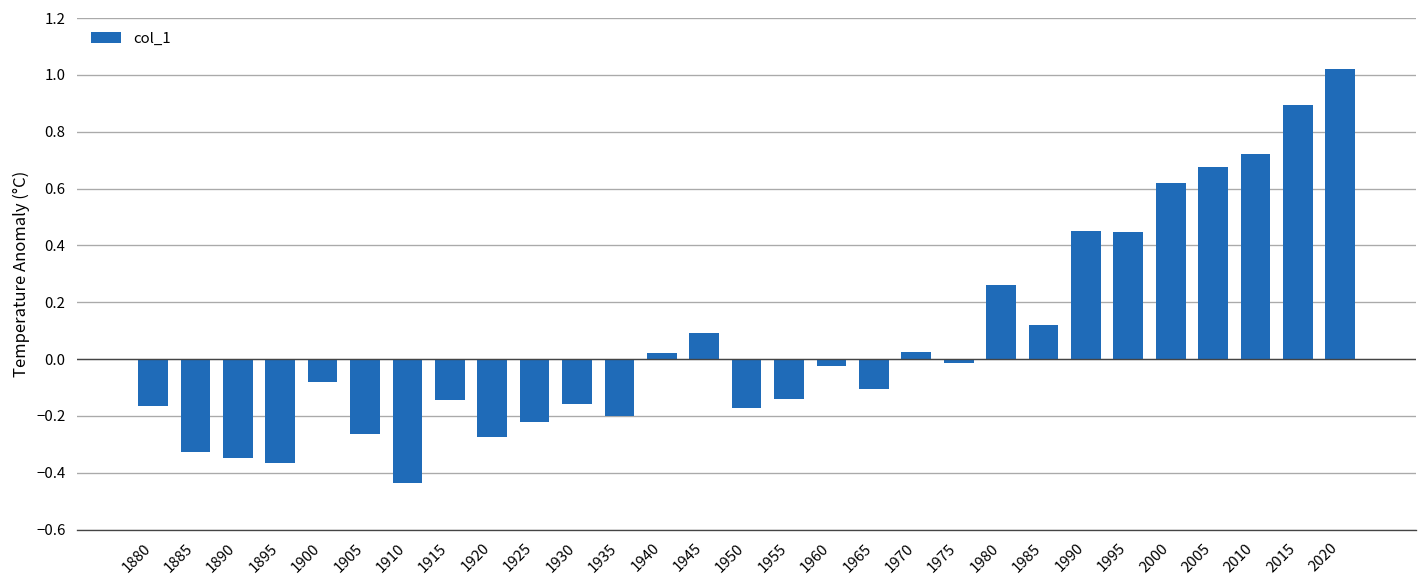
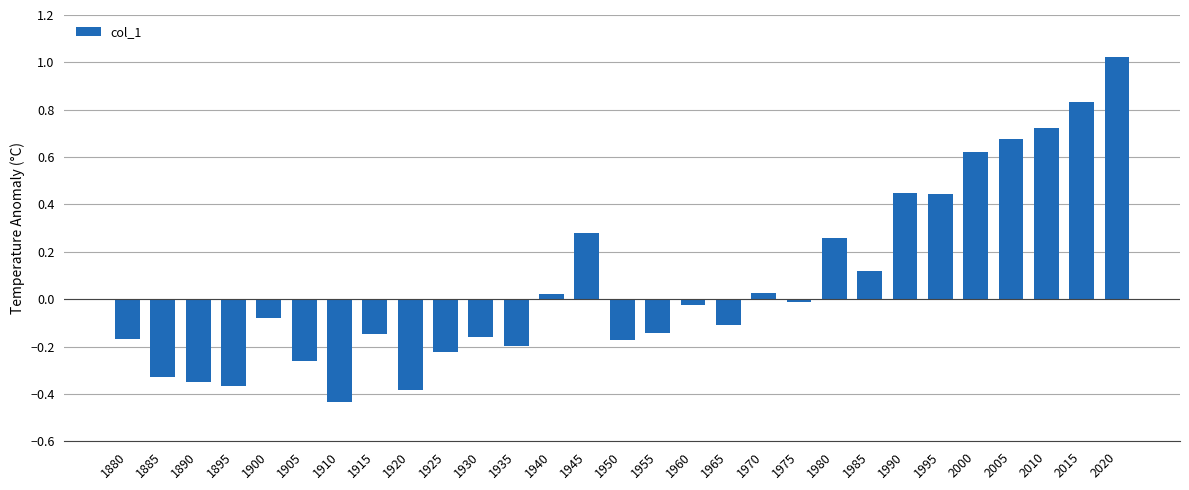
1920: -0.28 -> -0.38
1945: 0.09 -> 0.28
2015: 0.89 -> 0.83
